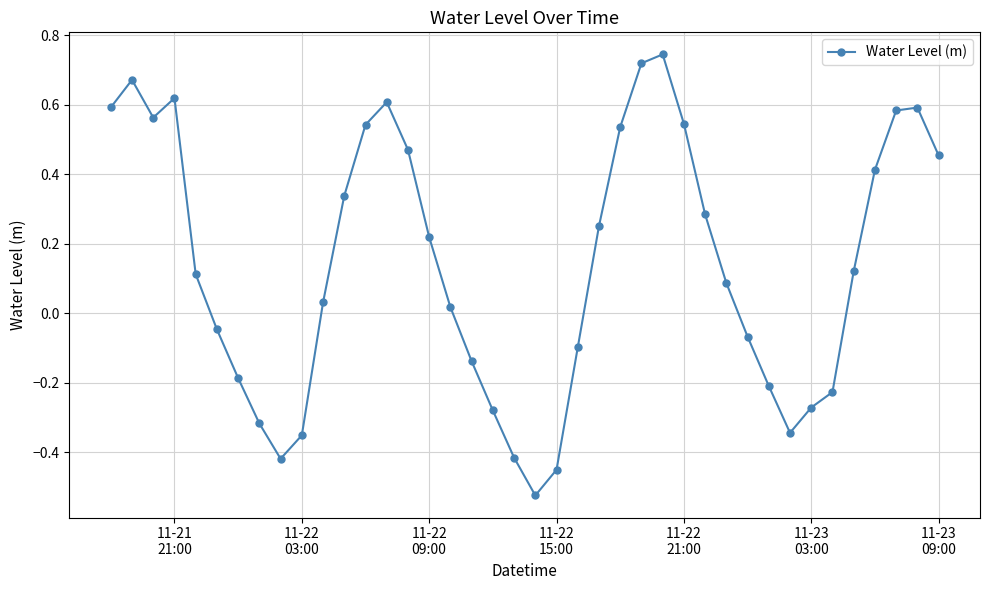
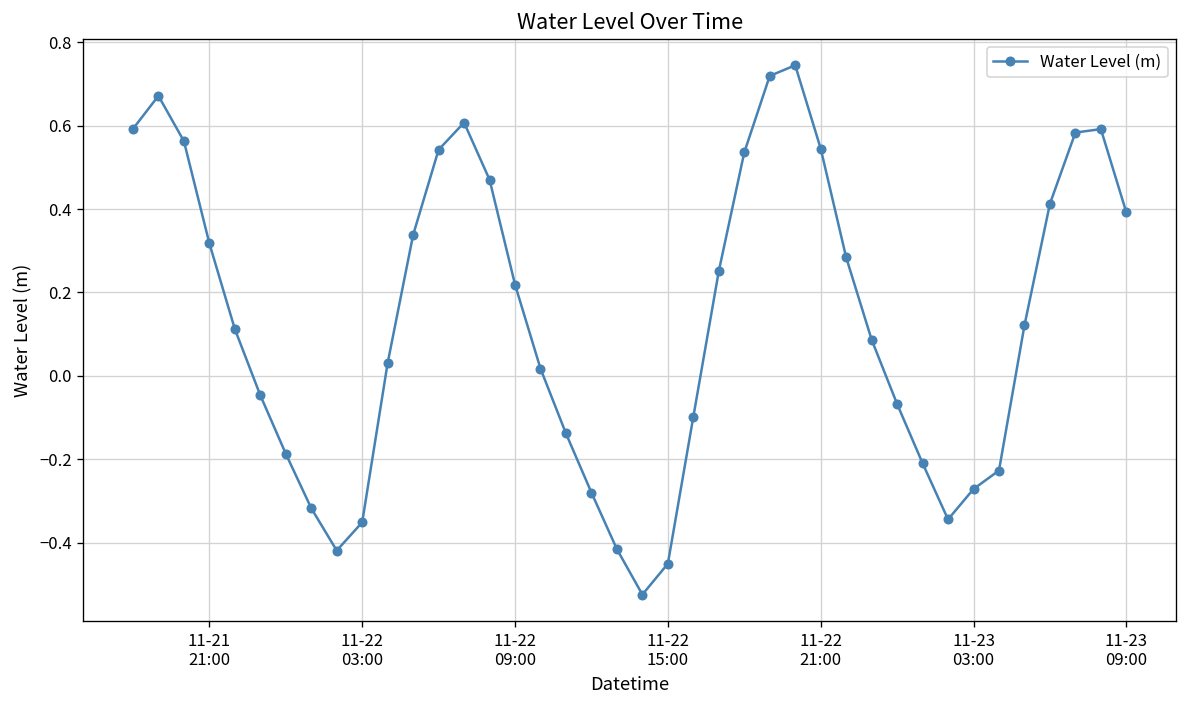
11-21 21:00: 0.62 -> 0.32
11-23 09:00: 0.45 -> 0.39
